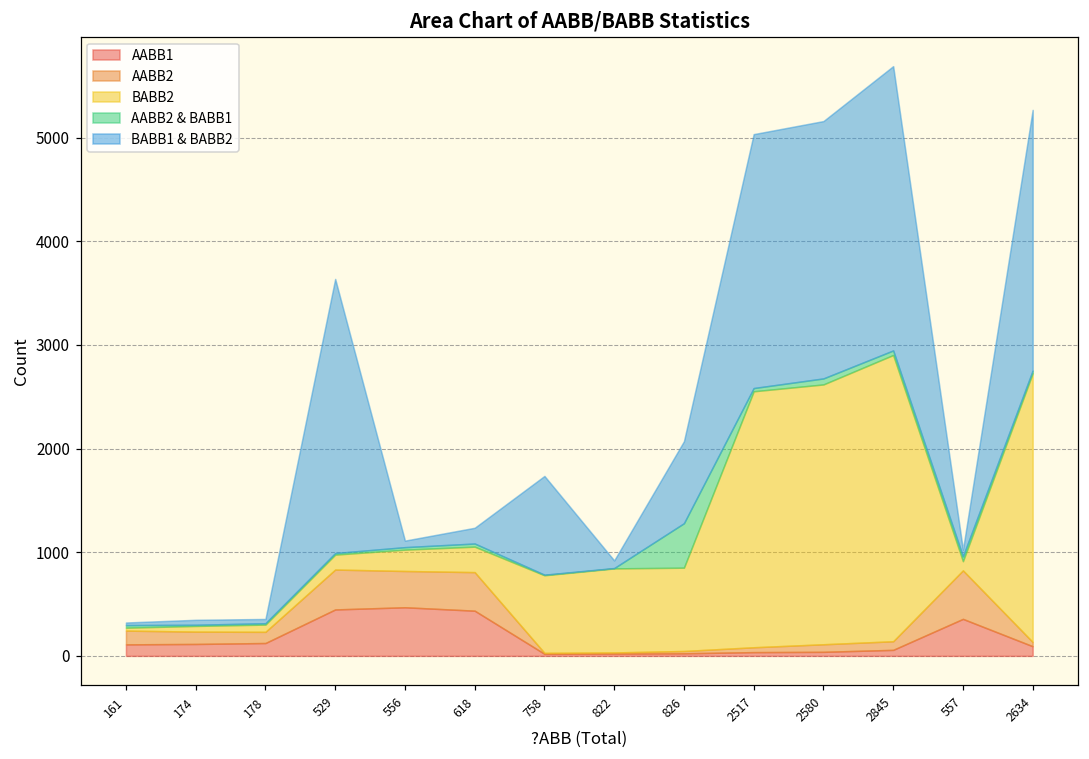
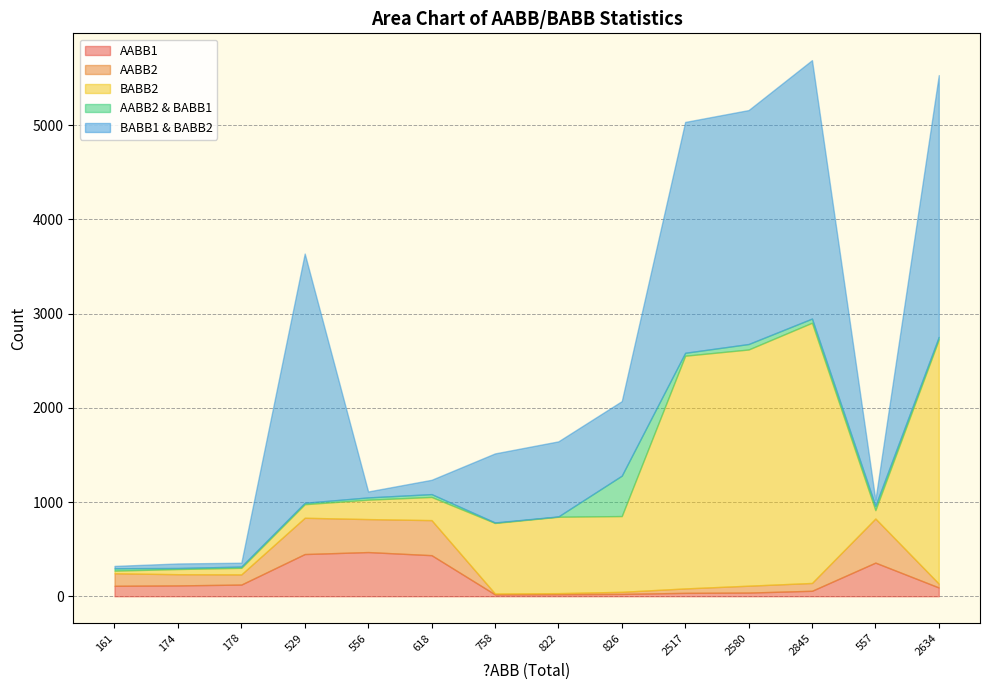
BABB1 & BABB2, 758: 1000 -> 700
BABB1 & BABB2, 822: 100 -> 800
BABB1 & BABB2, 2634: 2500 -> 2800
